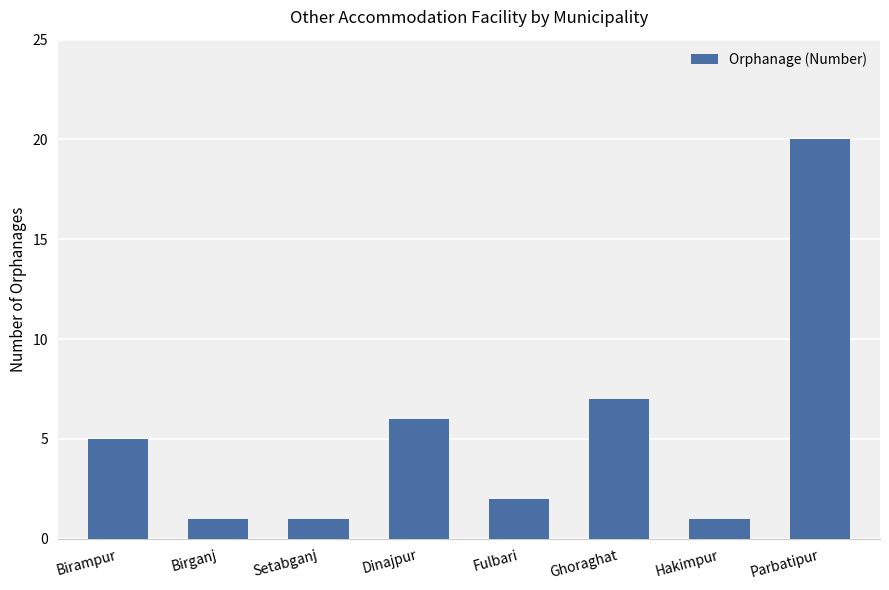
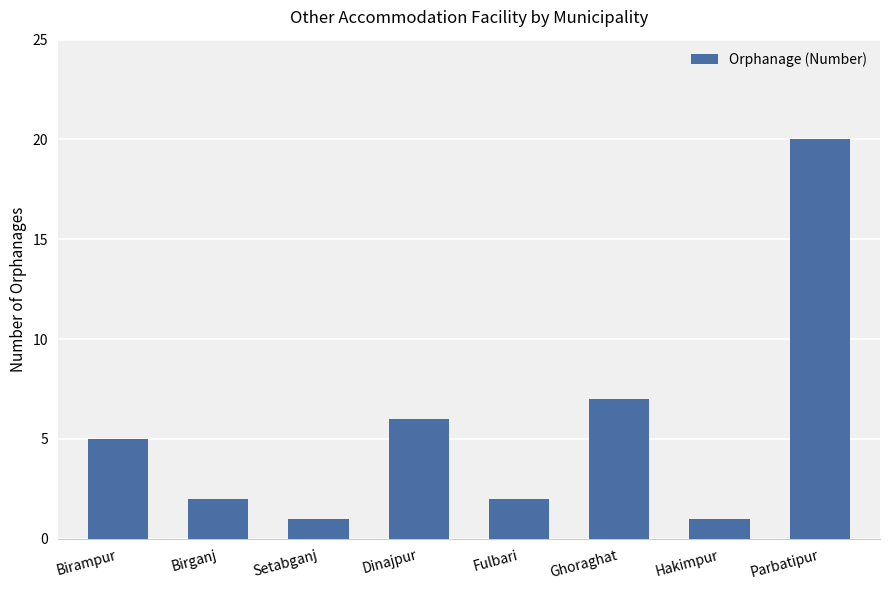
Birganj: 1 -> 2
